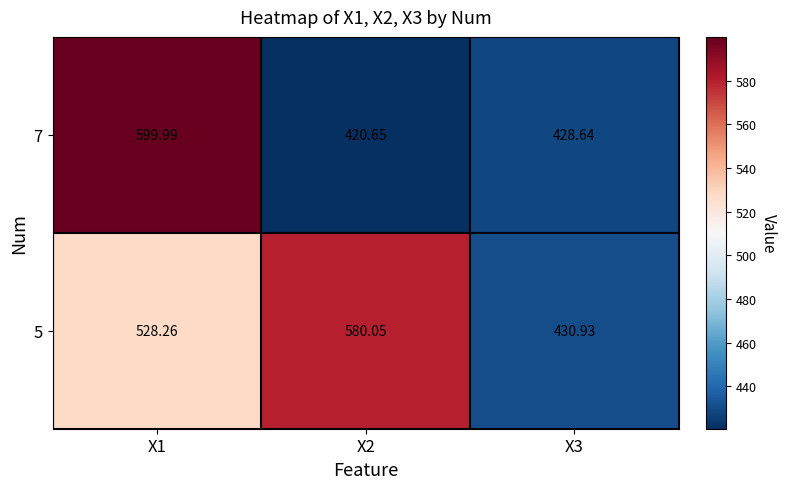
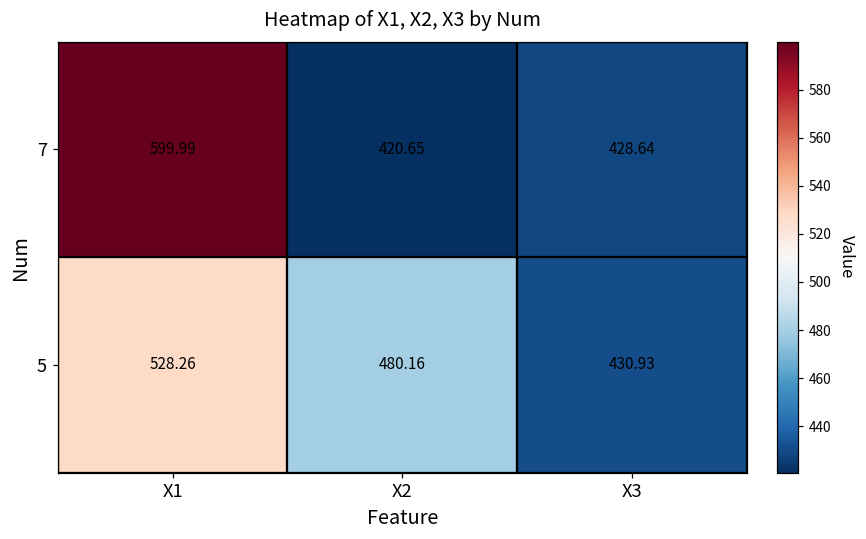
5, X2: 580.05 -> 480.16
